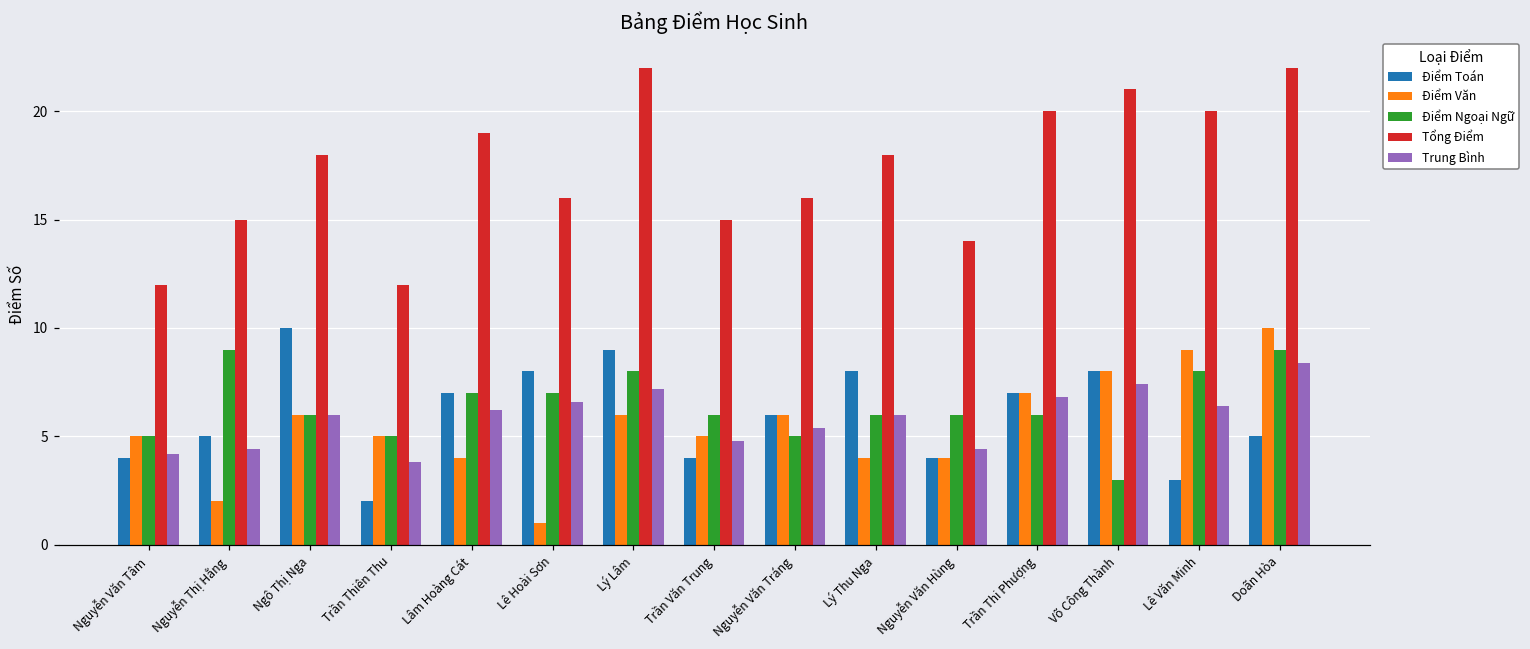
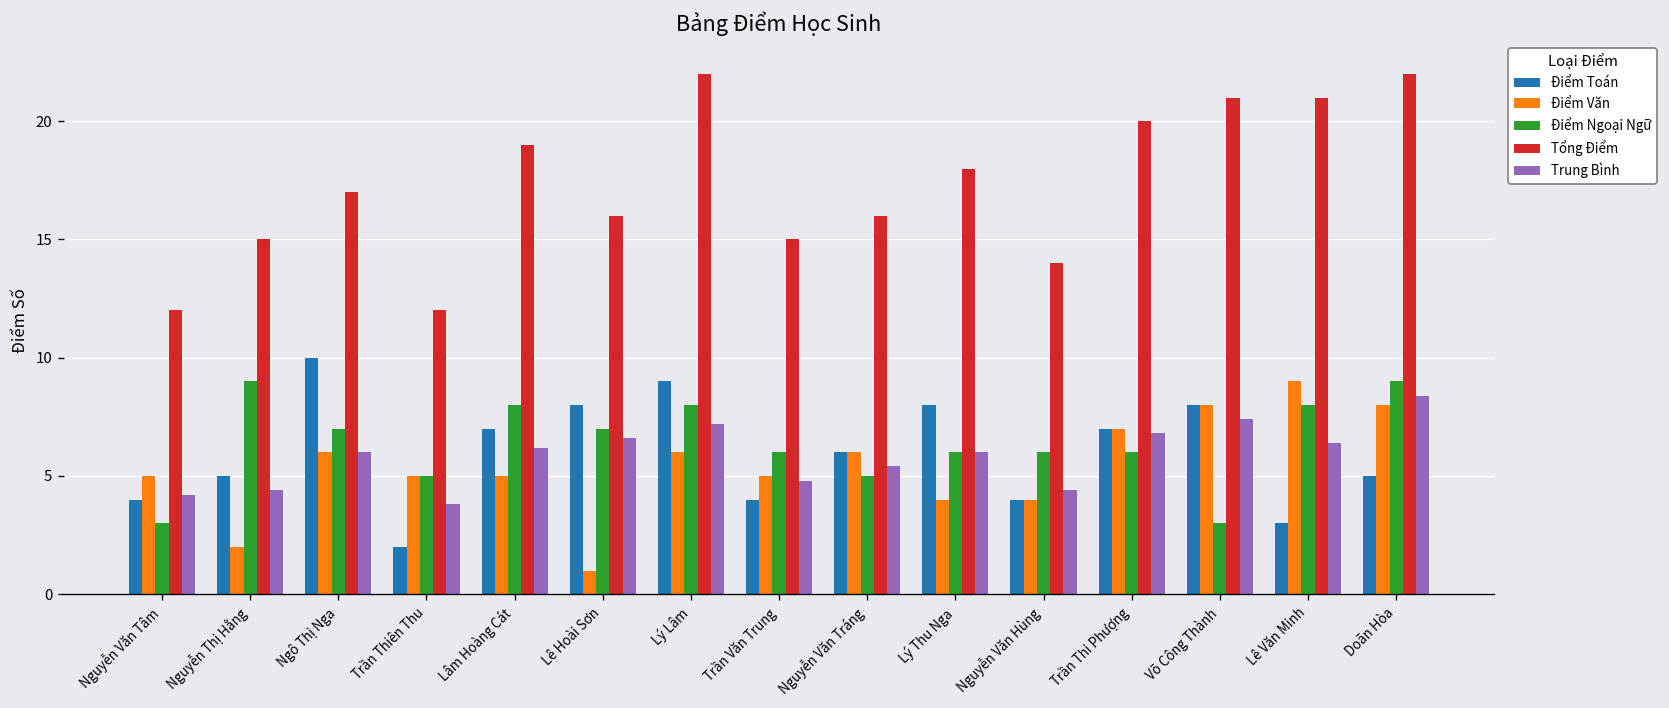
Điểm Ngoại Ngữ, Nguyễn Văn Tâm: 5 -> 3
Điểm Ngoại Ngữ, Ngô Thị Nga: 6 -> 7
Tổng Điểm, Ngô Thị Nga: 18 -> 17
Điểm Văn, Lâm Hoàng Cát: 4 -> 5
Điểm Ngoại Ngữ, Lâm Hoàng Cát: 7 -> 8
Tổng Điểm, Lê Văn Minh: 20 -> 21
Điểm Văn, Doãn Hòa: 10 -> 8
